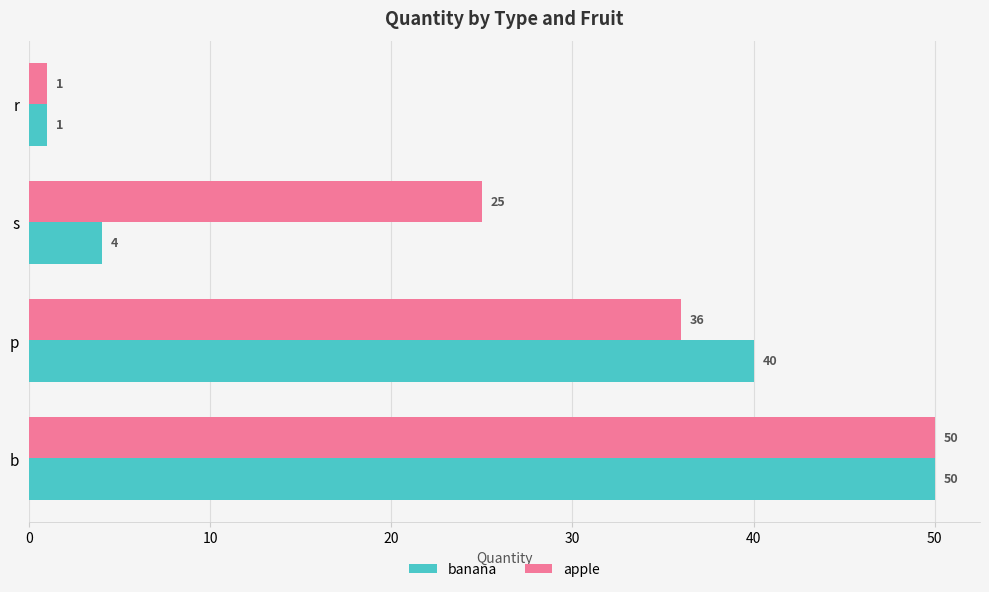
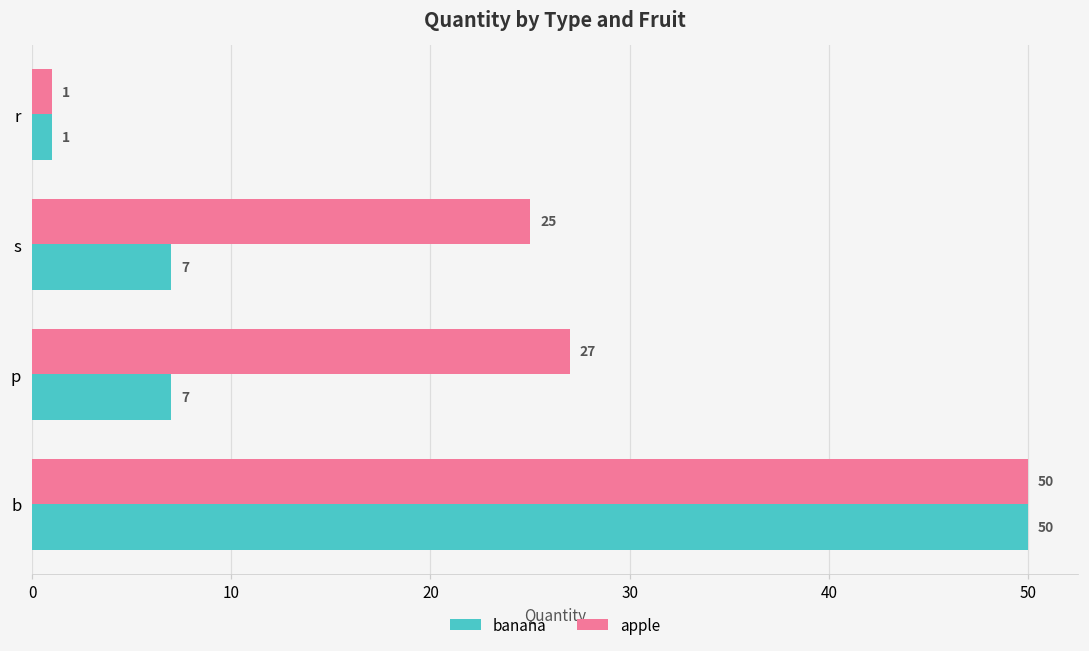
banana, s: 4 -> 7
apple, p: 36 -> 27
banana, p: 40 -> 7
